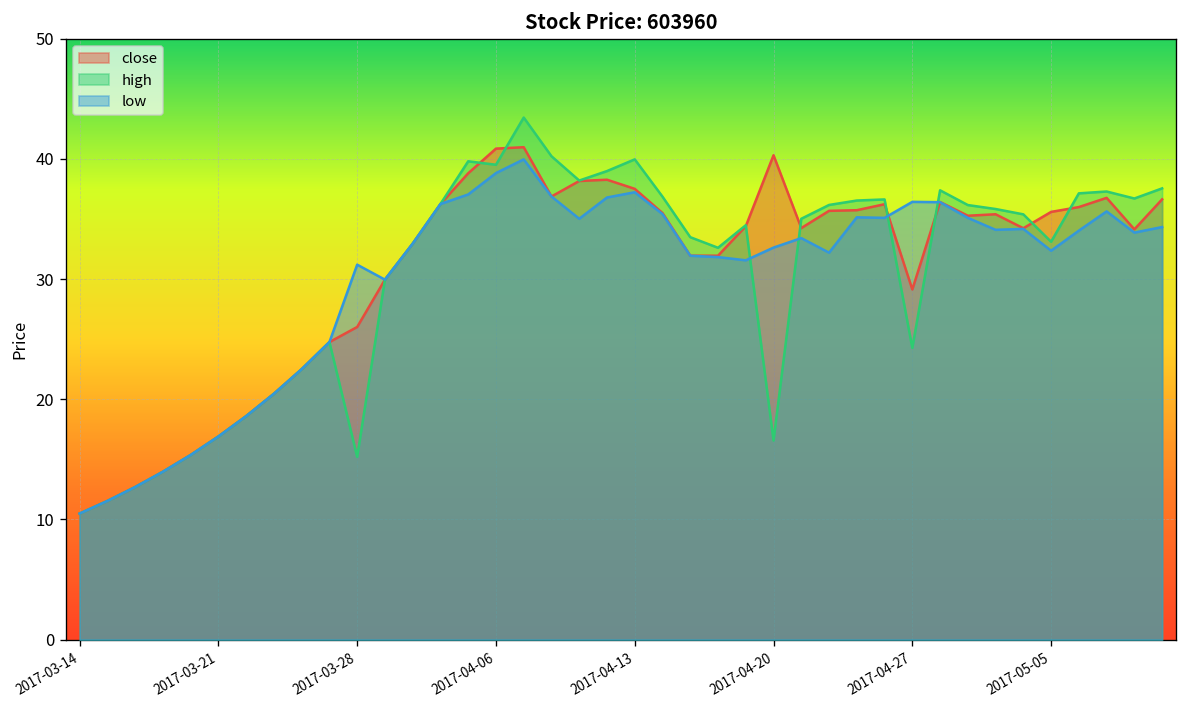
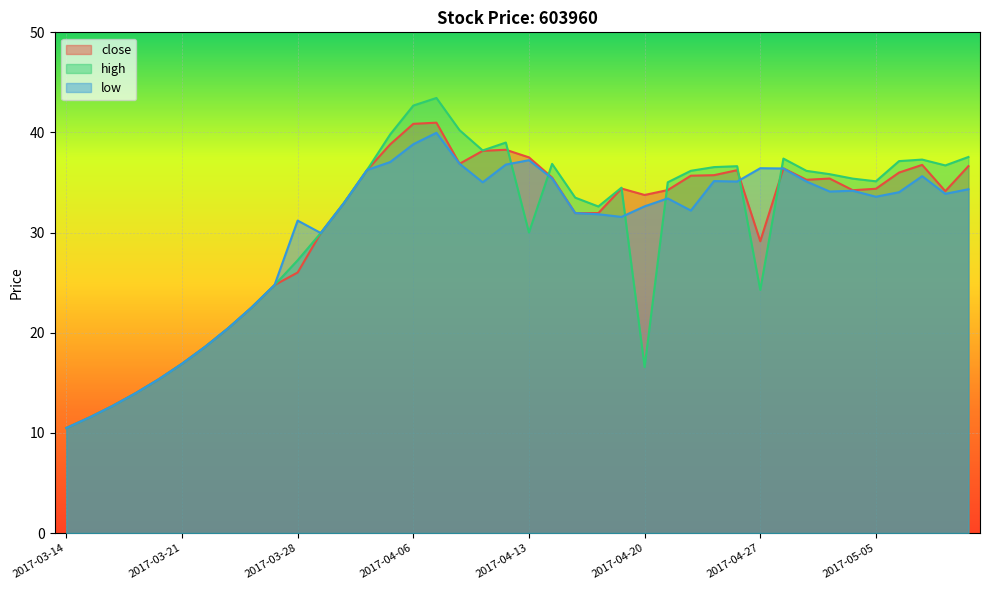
high, 2017-03-28: 15.2 -> 27.2
high, 2017-04-06: 39.5 -> 42.7
high, 2017-04-13: 40.0 -> 30.0
close, 2017-04-20: 40.3 -> 33.8
close, 2017-05-05: 35.6 -> 34.4
high, 2017-05-05: 33.1 -> 35.1
low, 2017-05-05: 32.4 -> 33.6
